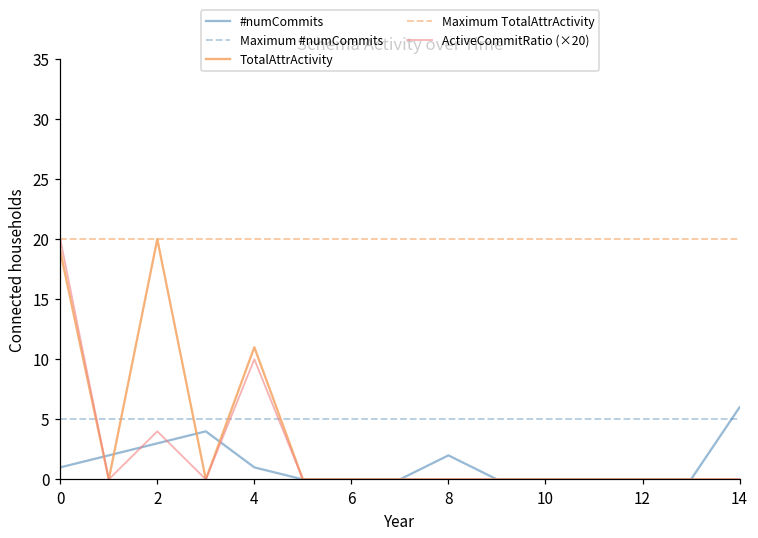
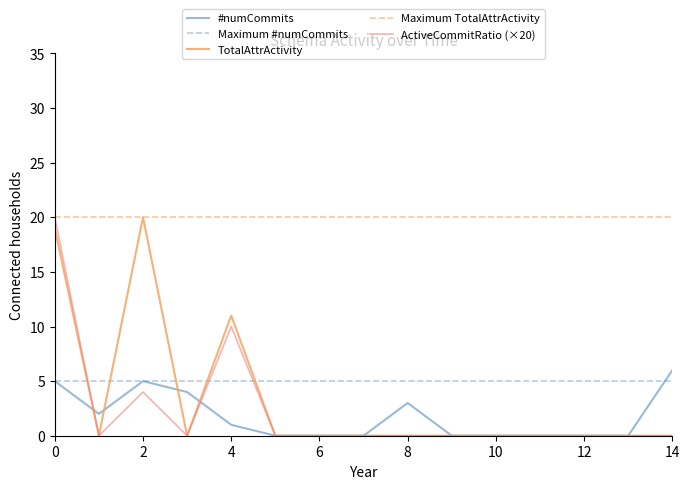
#numCommits, 0: 1 -> 5
#numCommits, 2: 3 -> 5
#numCommits, 8: 2 -> 3
